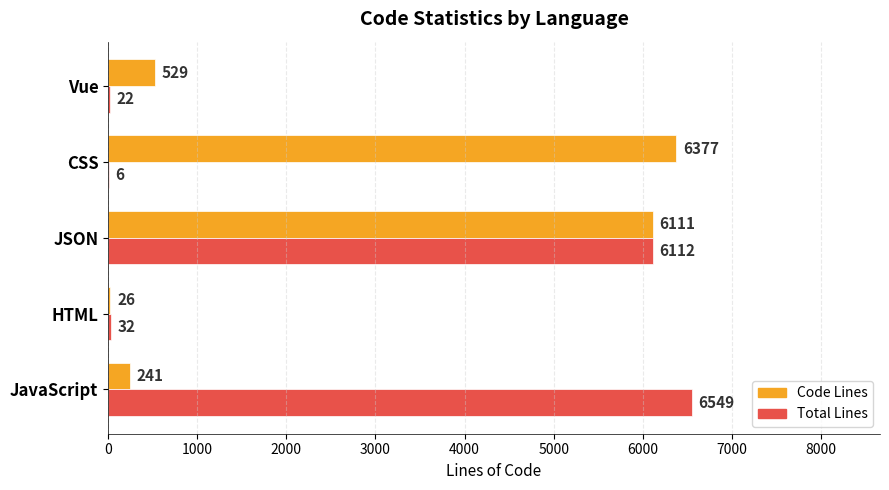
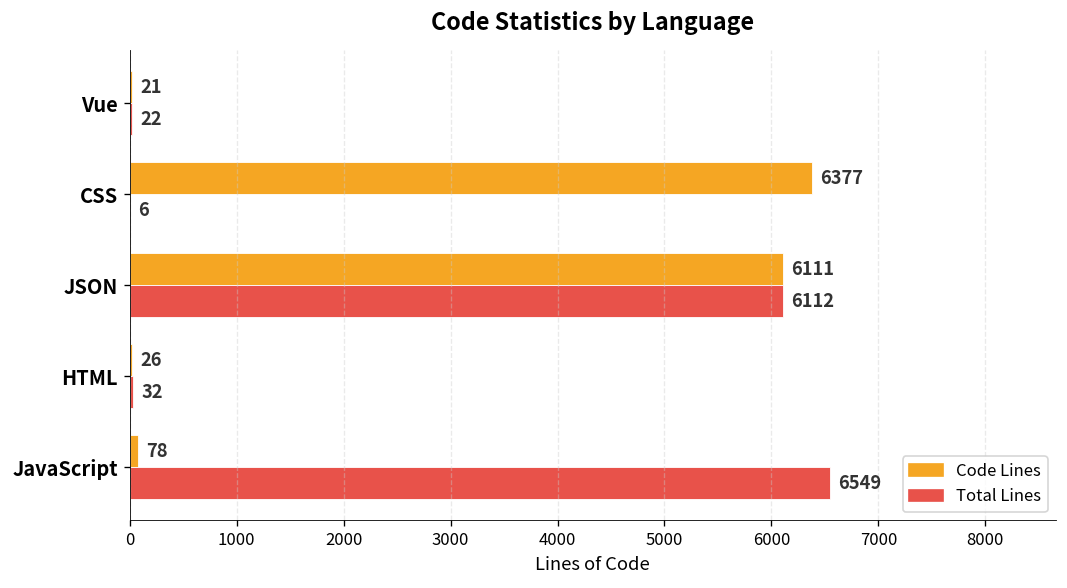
Code Lines, Vue: 529 -> 21
Code Lines, JavaScript: 241 -> 78
